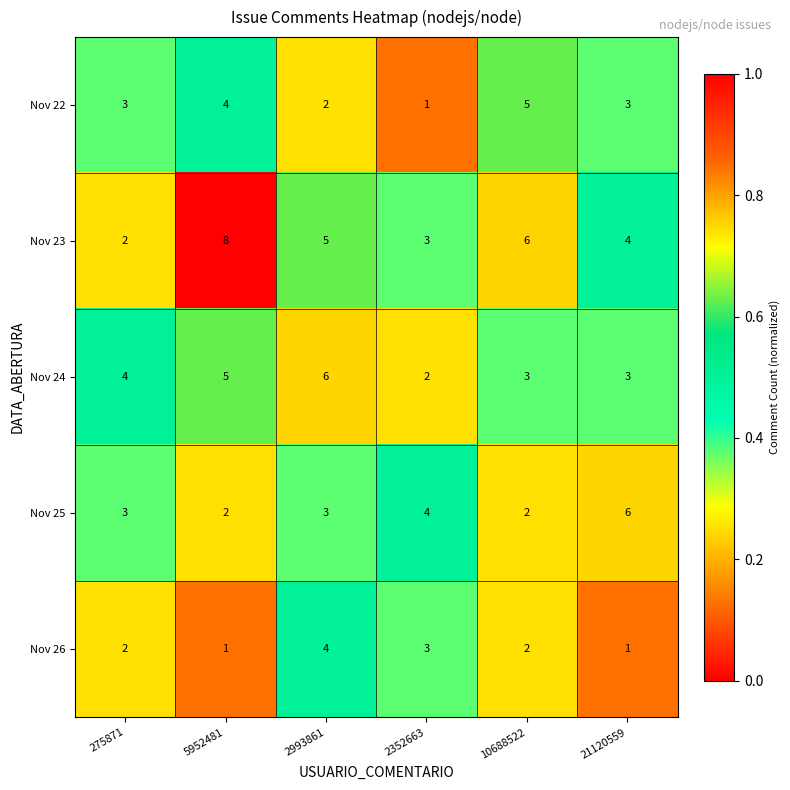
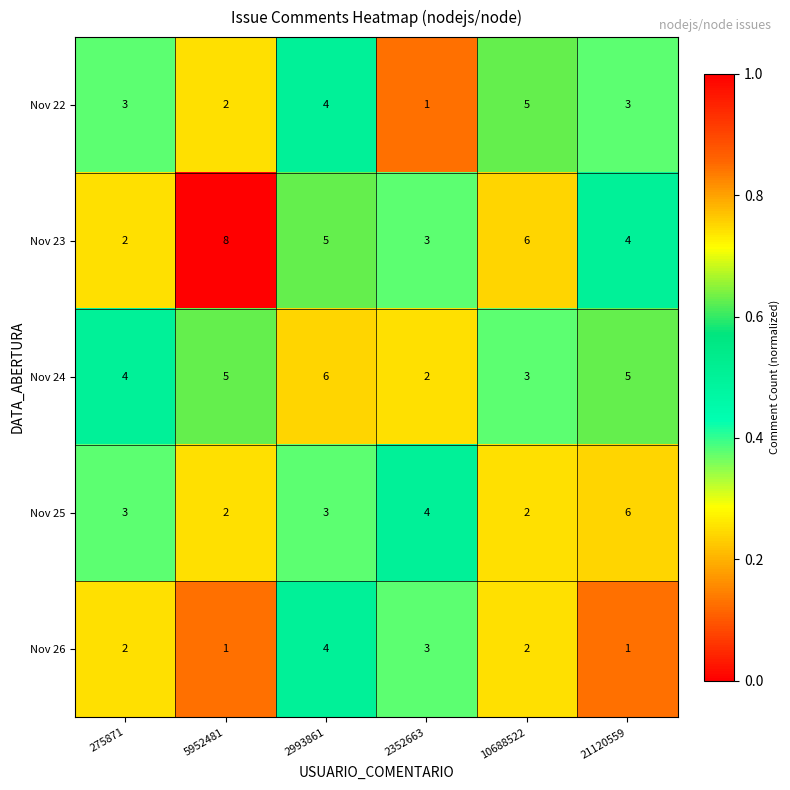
Nov 22, 5952481: 4 -> 2
Nov 22, 2993861: 2 -> 4
Nov 24, 21120559: 3 -> 5
